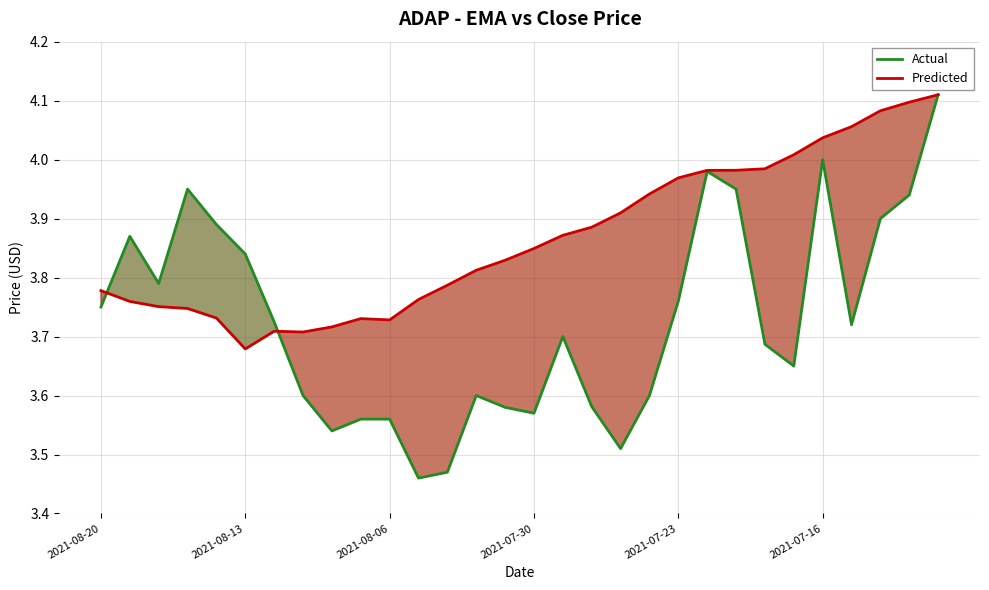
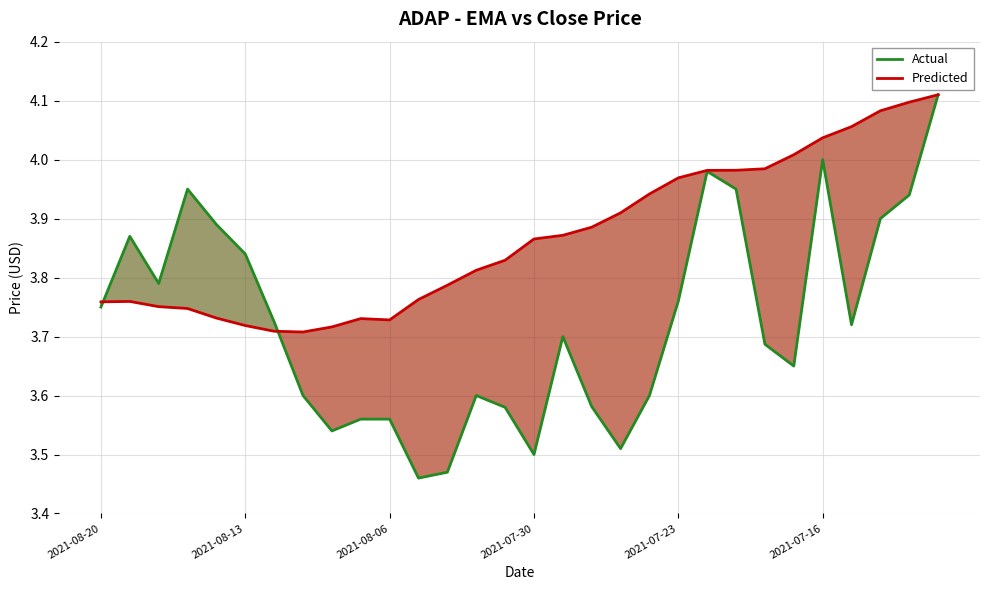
Predicted, 2021-08-20: 3.78 -> 3.76
Predicted, 2021-08-13: 3.68 -> 3.72
Actual, 2021-07-30: 3.57 -> 3.50
Predicted, 2021-07-30: 3.85 -> 3.87
